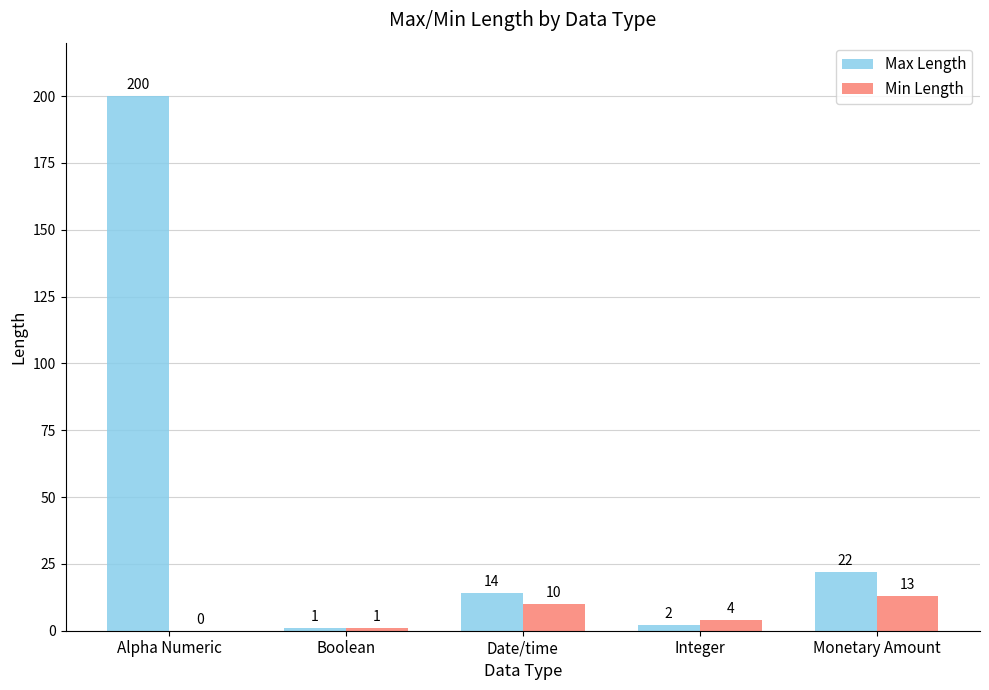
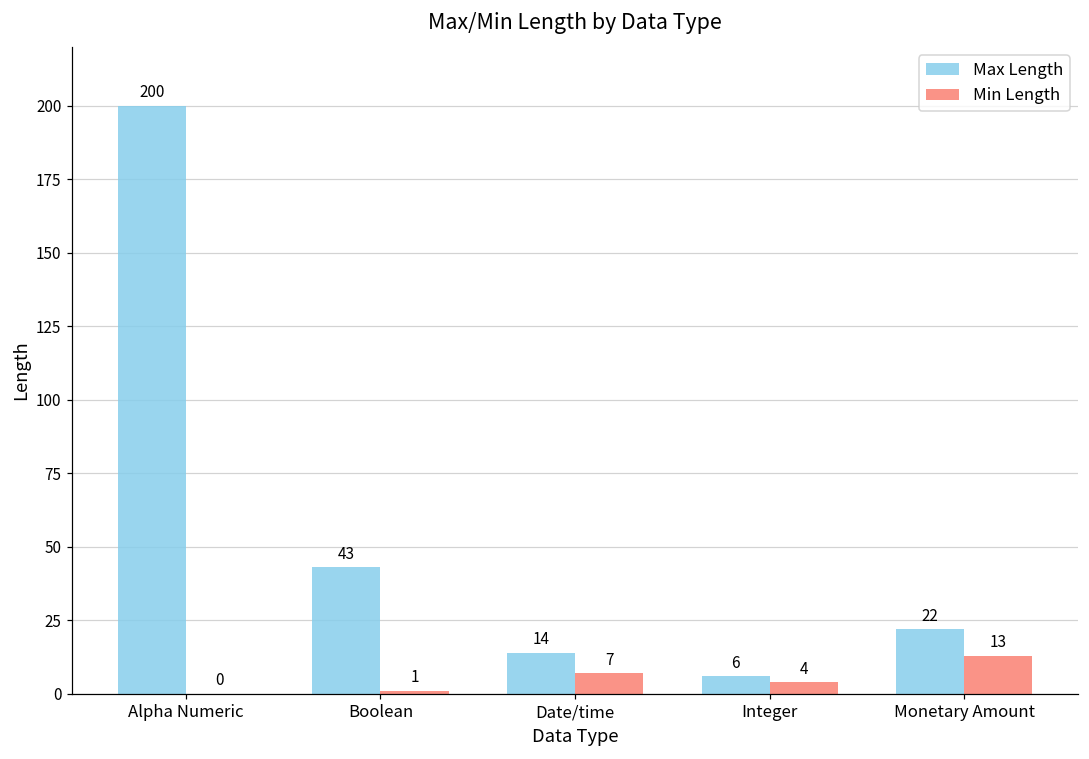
Max Length, Boolean: 1 -> 43
Min Length, Date/time: 10 -> 7
Max Length, Integer: 2 -> 6
